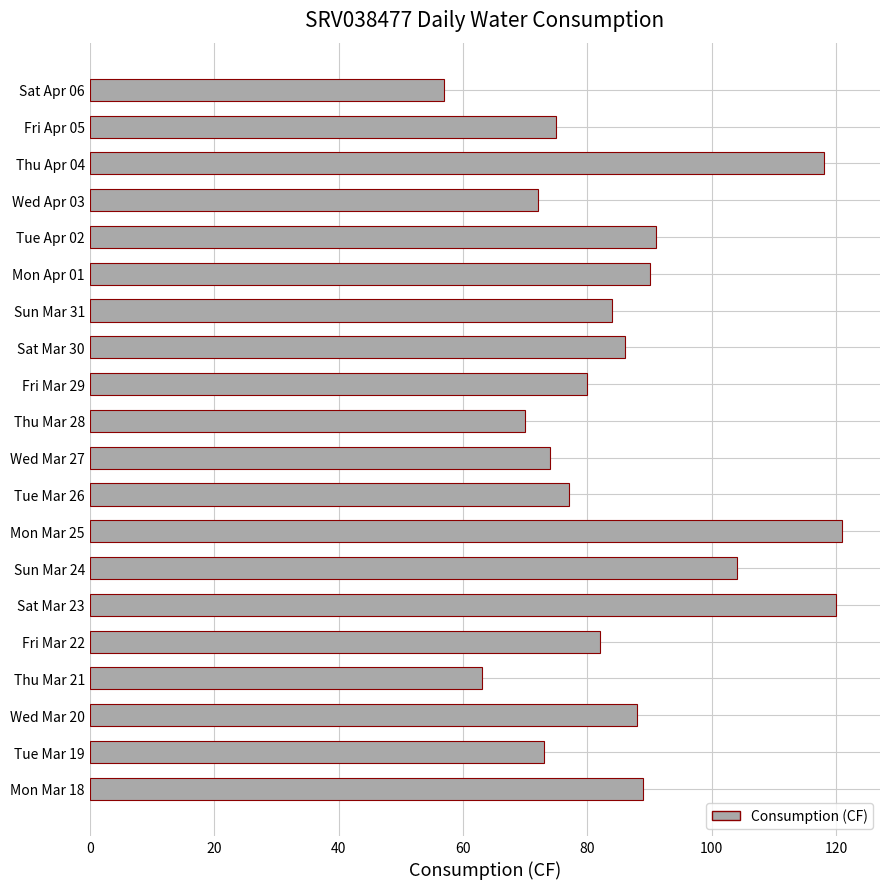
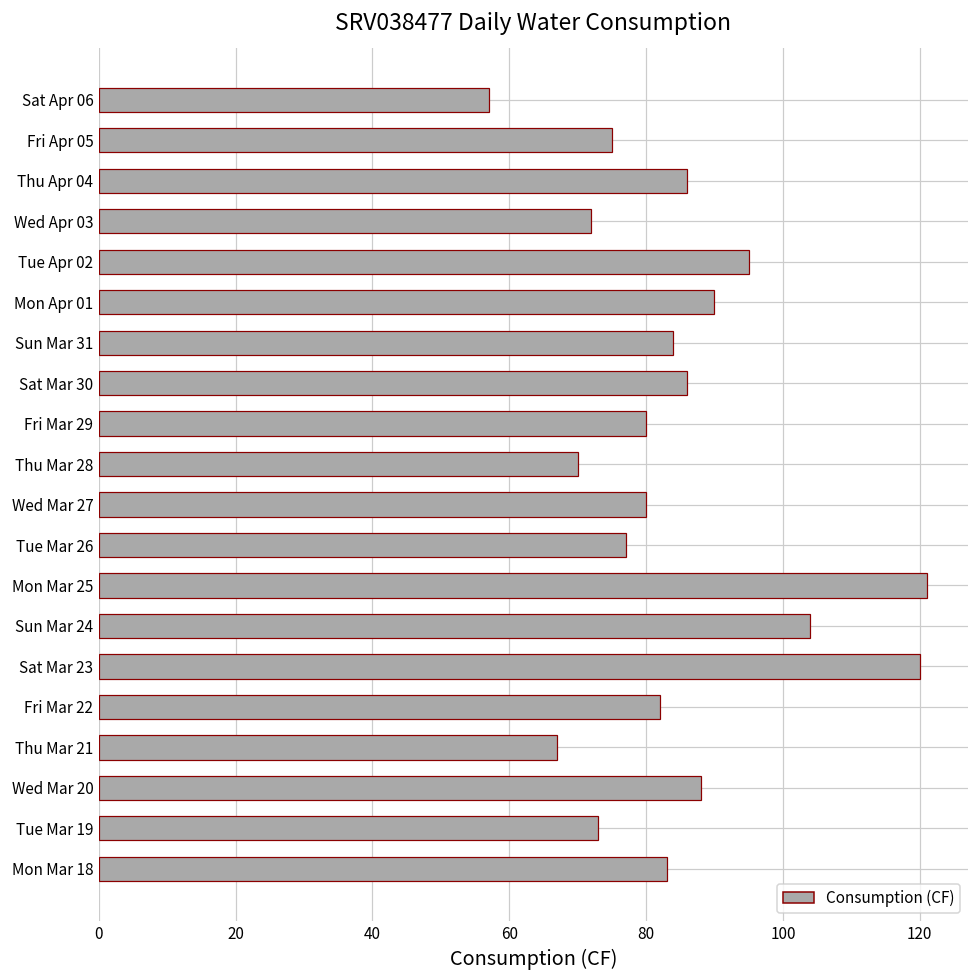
Thu Apr 04: 118 -> 86
Tue Apr 02: 91 -> 95
Wed Mar 27: 74 -> 80
Thu Mar 21: 63 -> 67
Mon Mar 18: 89 -> 83
